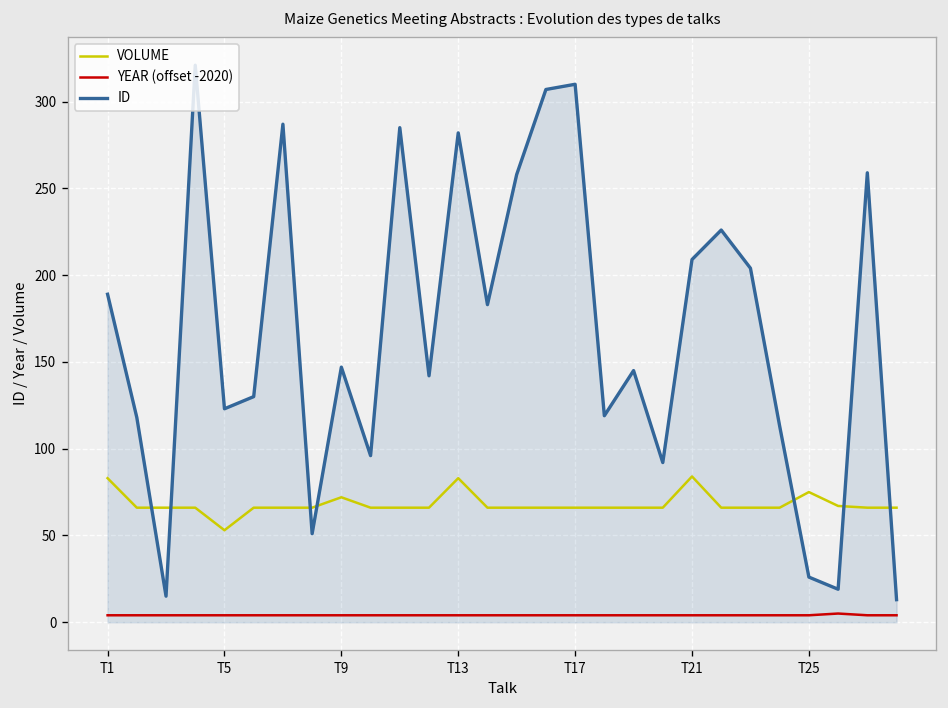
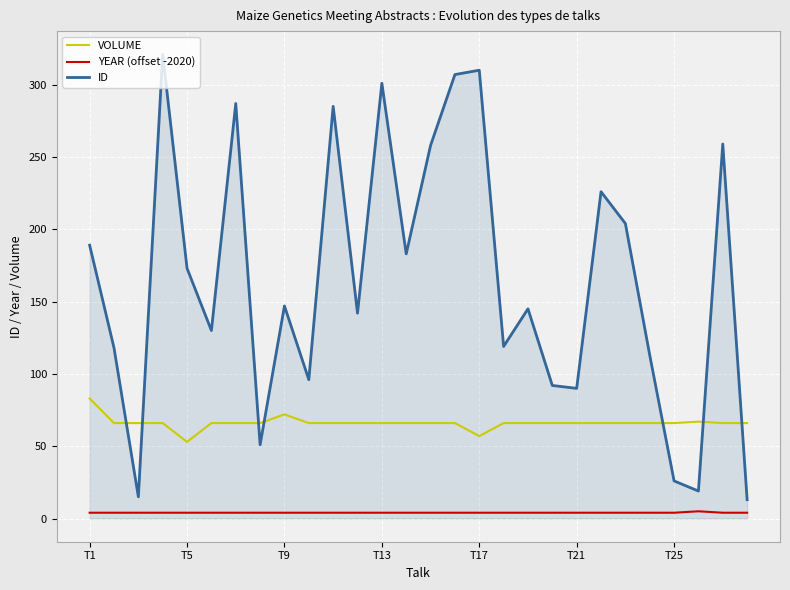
ID, T5: 123 -> 173
VOLUME, T13: 83 -> 66
ID, T13: 282 -> 301
VOLUME, T17: 66 -> 57
VOLUME, T21: 84 -> 66
ID, T21: 209 -> 90
VOLUME, T25: 75 -> 66
